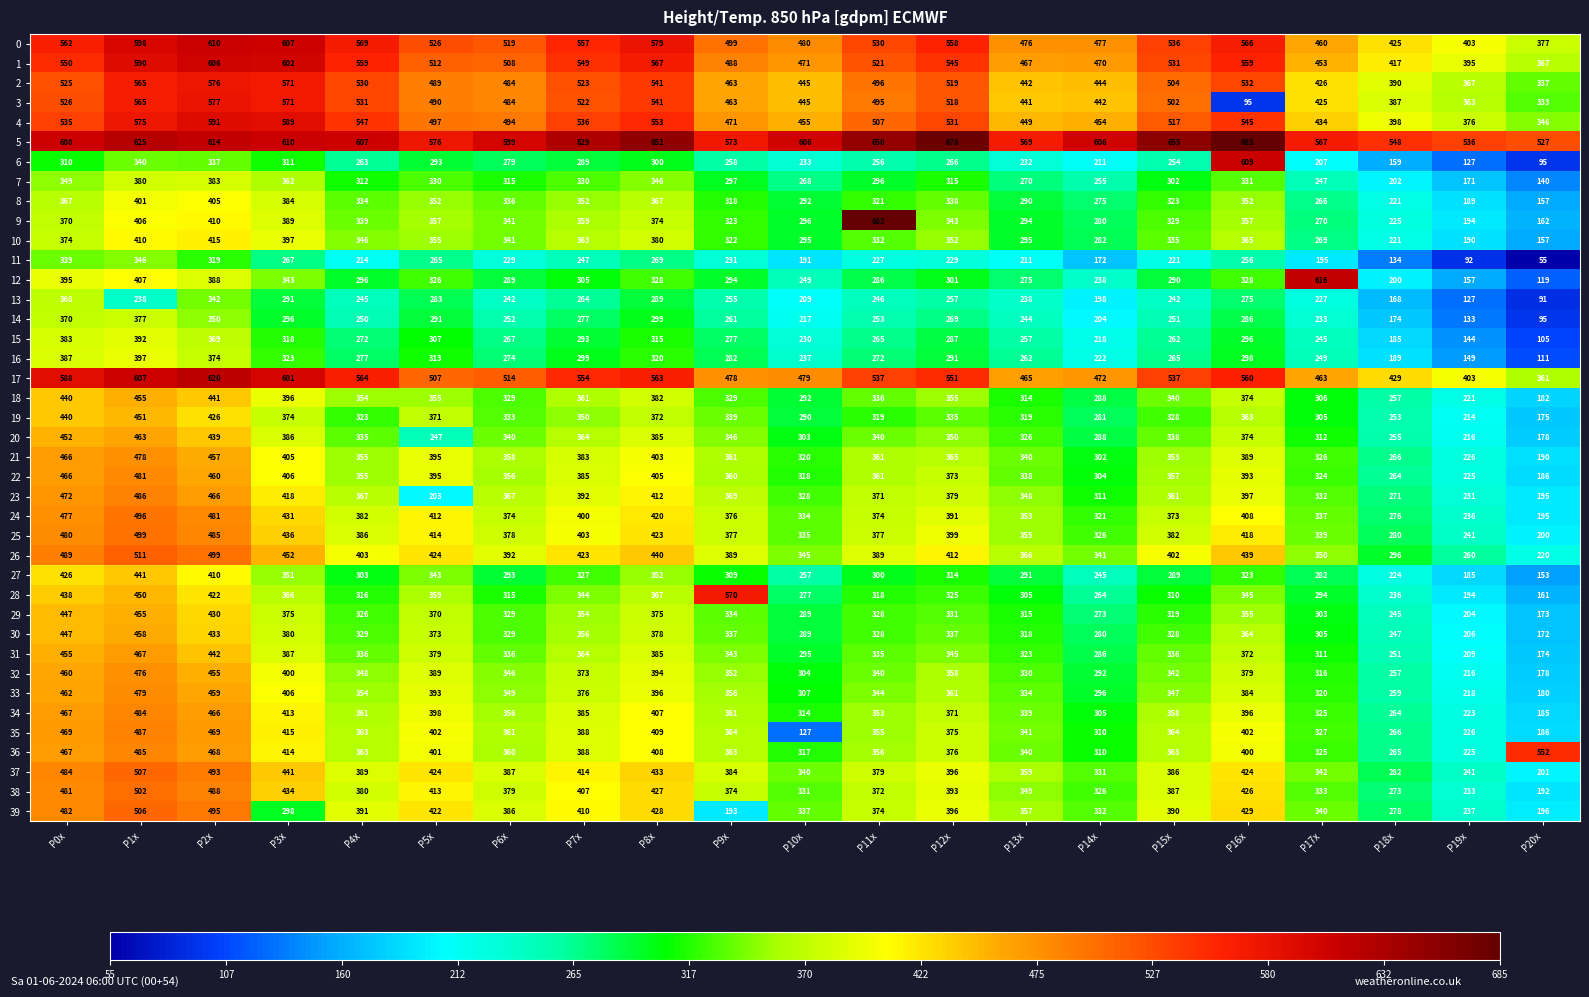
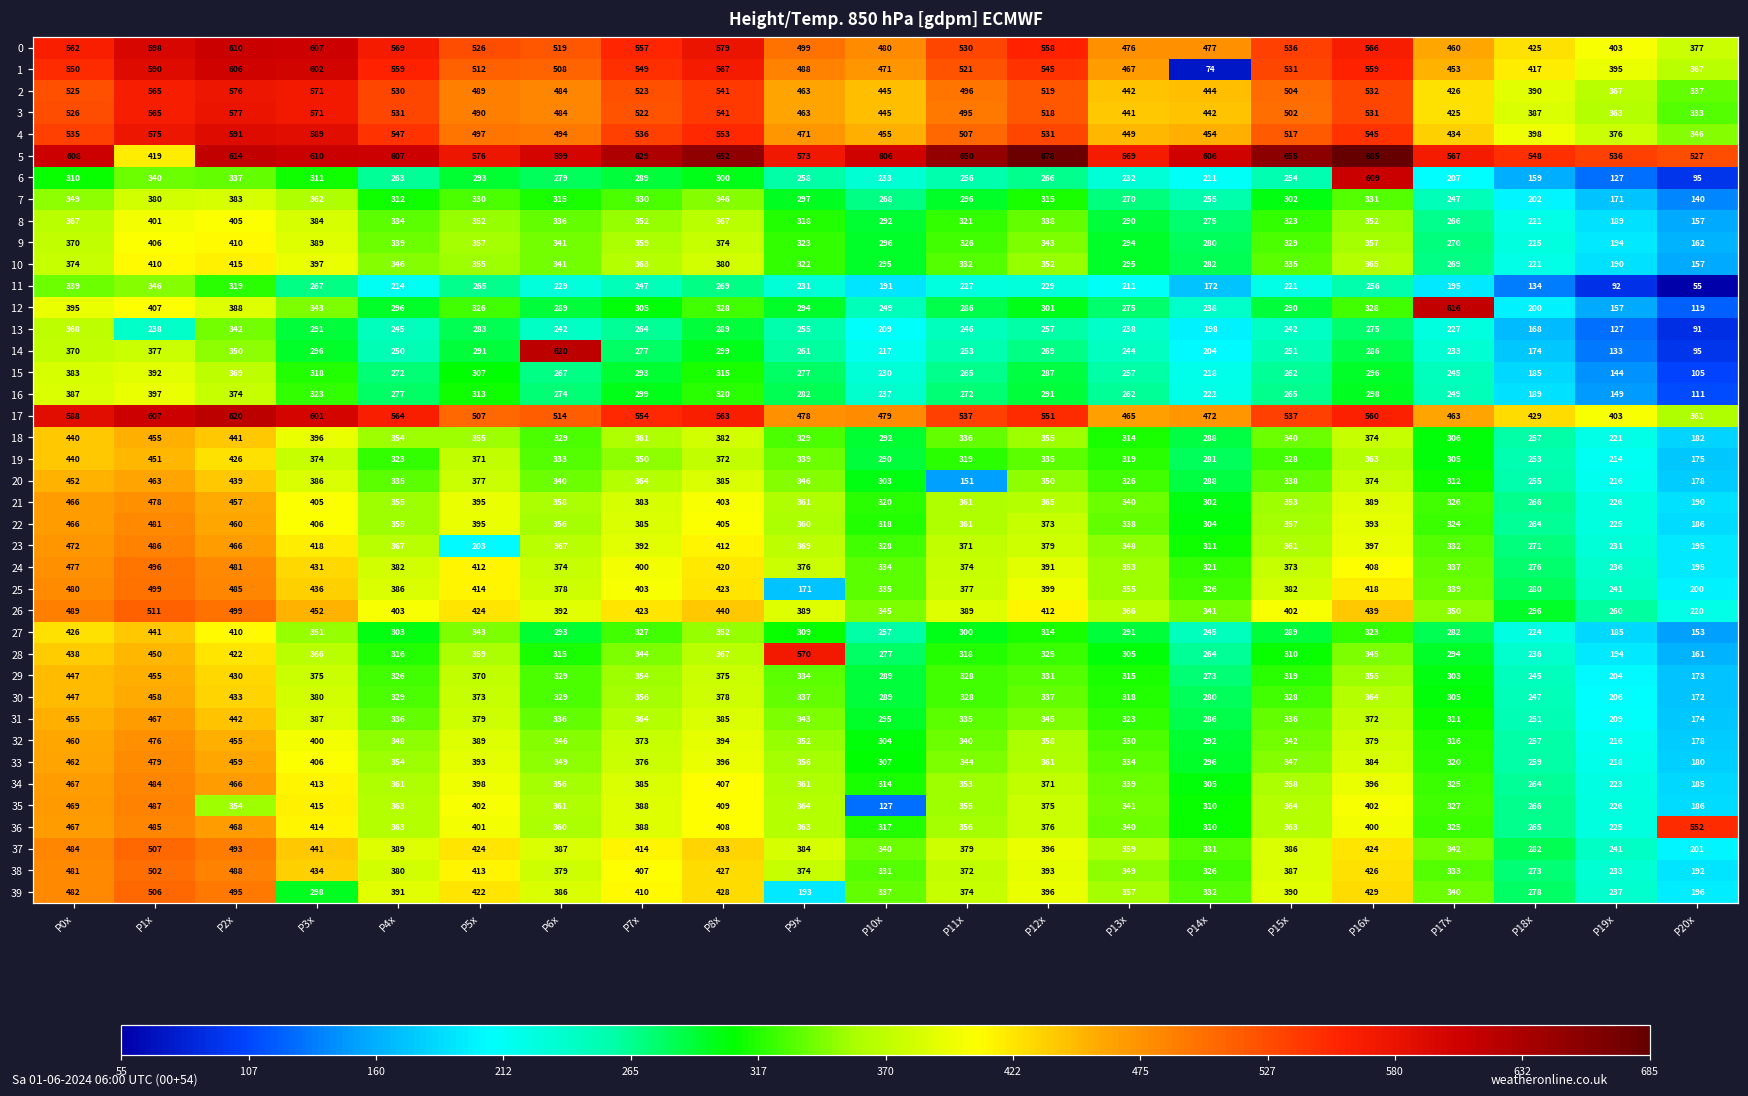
1, P14x: 470 -> 74
3, P16x: 95 -> 531
5, P1x: 625 -> 419
9, P11x: 683 -> 326
14, P6x: 252 -> 620
20, P5x: 247 -> 377
20, P11x: 340 -> 151
25, P9x: 377 -> 171
35, P2x: 469 -> 354
